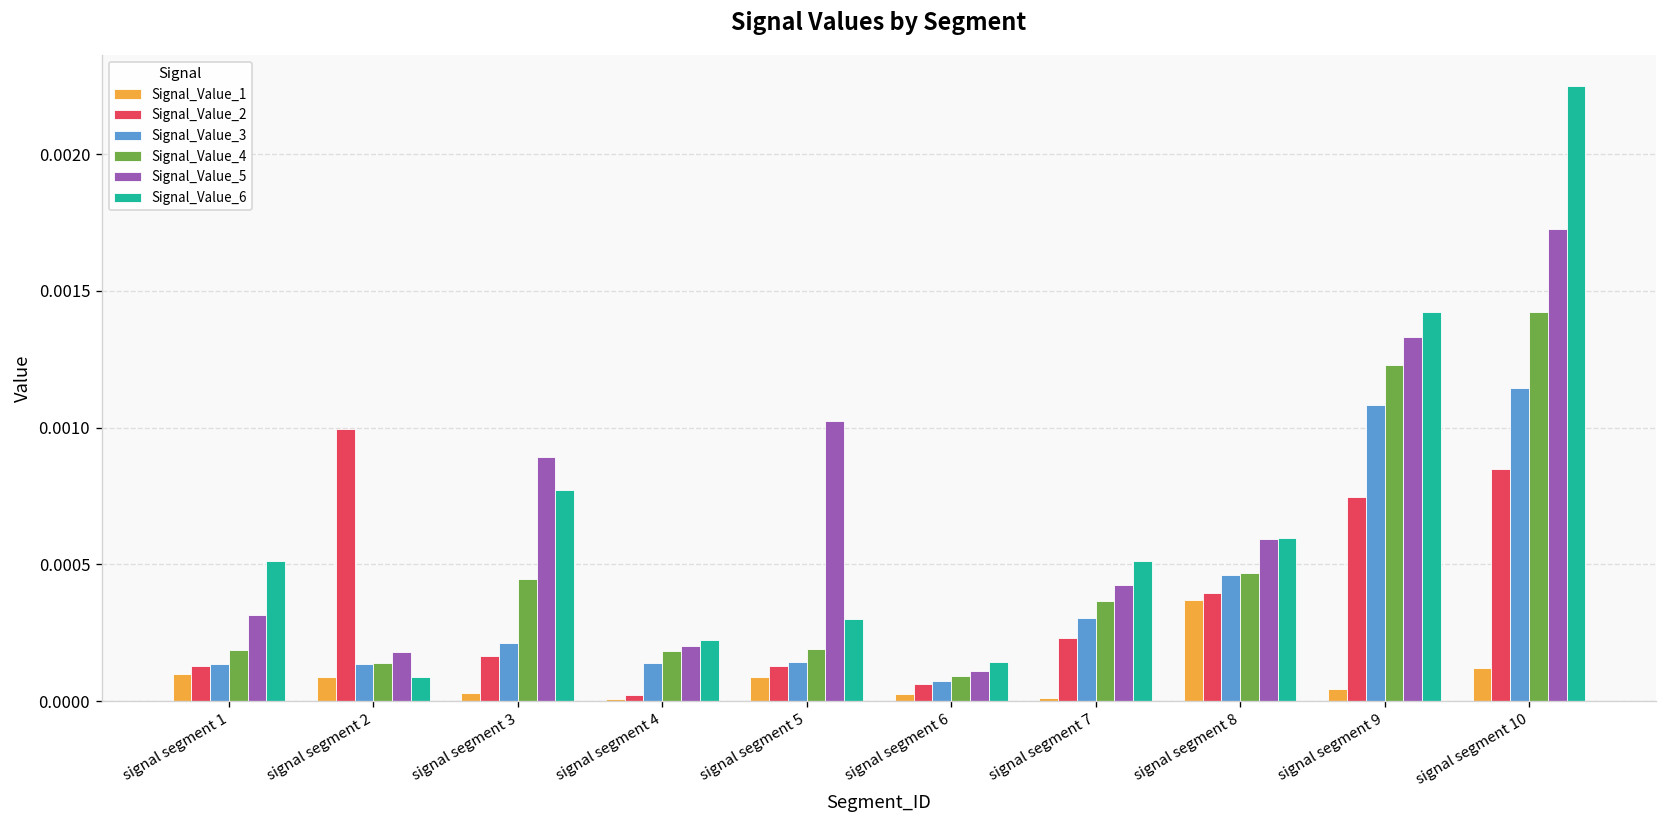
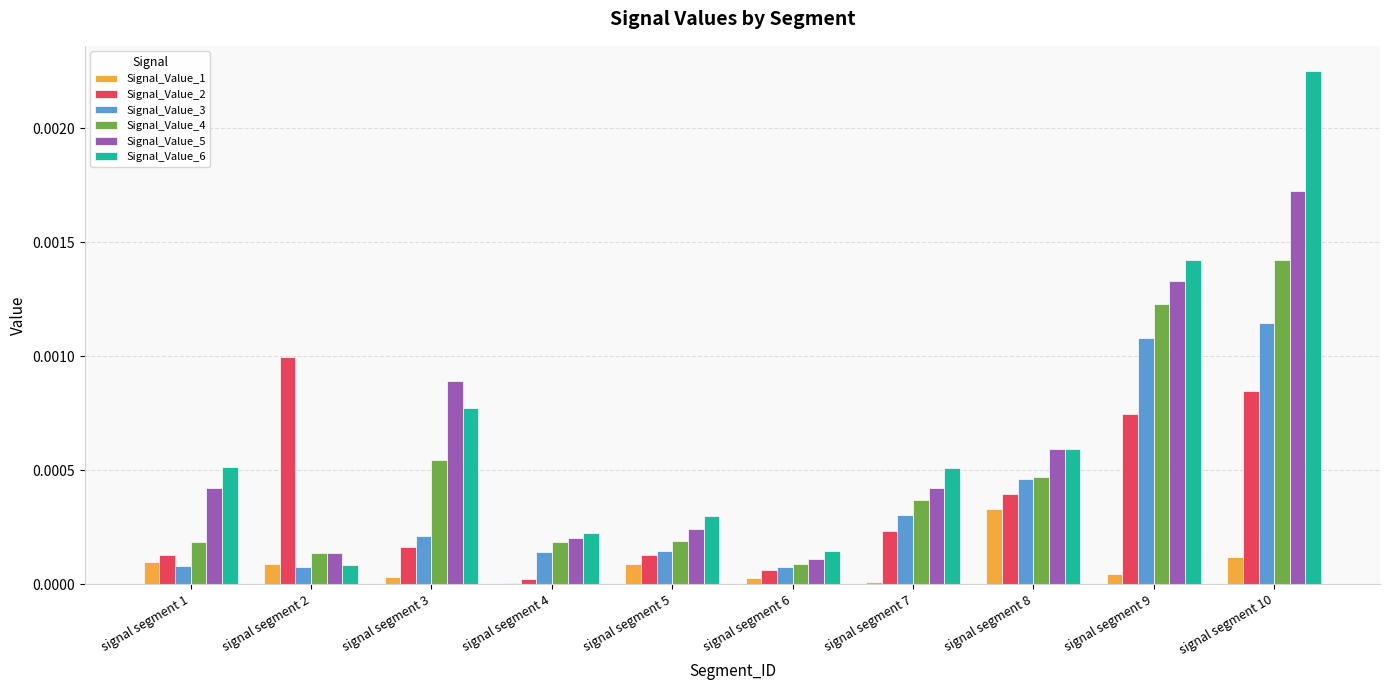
Signal_Value_3, signal segment 1: 0.00013 -> 0.00008
Signal_Value_5, signal segment 1: 0.00032 -> 0.00042
Signal_Value_3, signal segment 2: 0.00014 -> 0.00007
Signal_Value_5, signal segment 2: 0.00018 -> 0.00014
Signal_Value_4, signal segment 3: 0.00045 -> 0.00054
Signal_Value_5, signal segment 5: 0.00102 -> 0.00024
Signal_Value_1, signal segment 8: 0.00037 -> 0.00033
